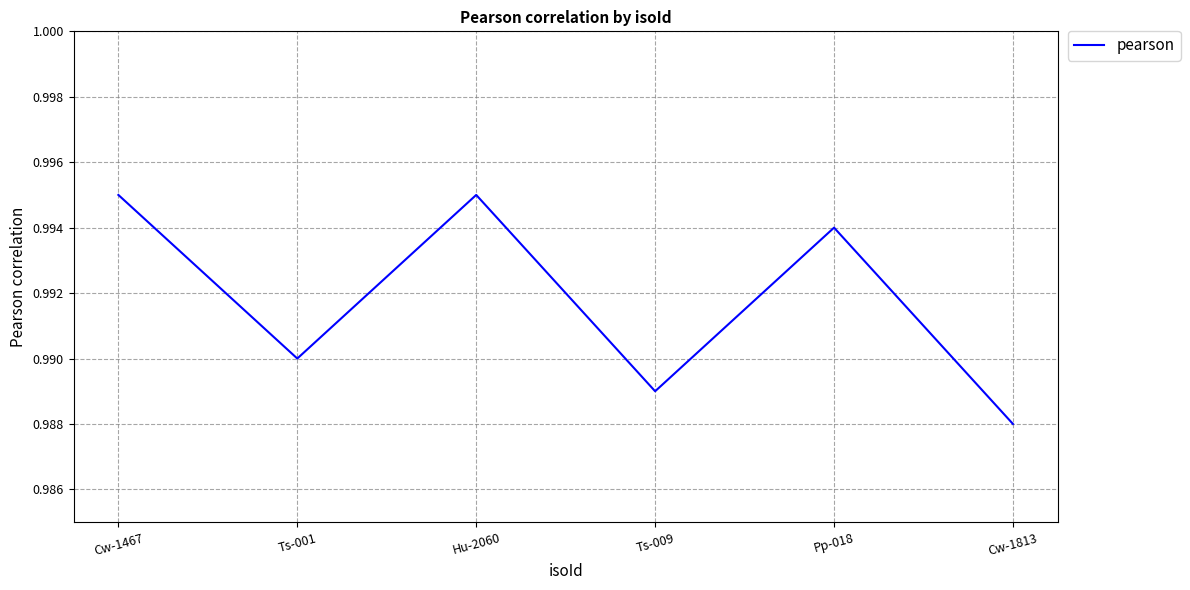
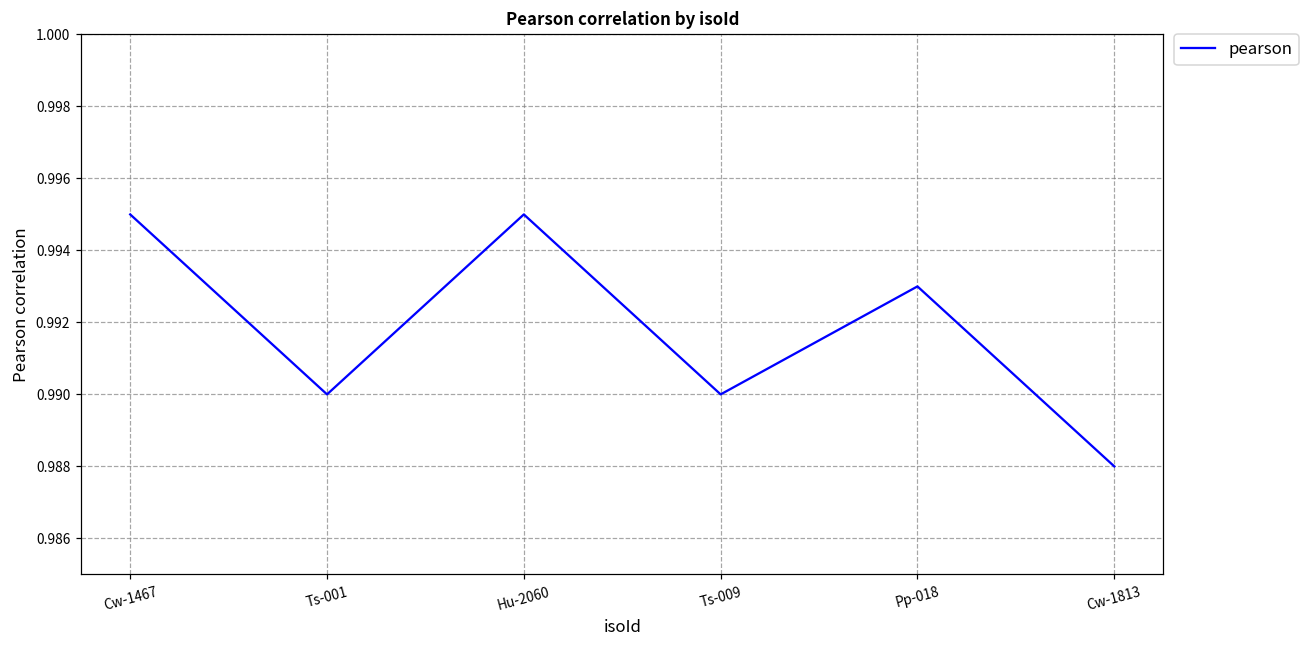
Ts-009: 0.989 -> 0.990
Pp-018: 0.994 -> 0.993
